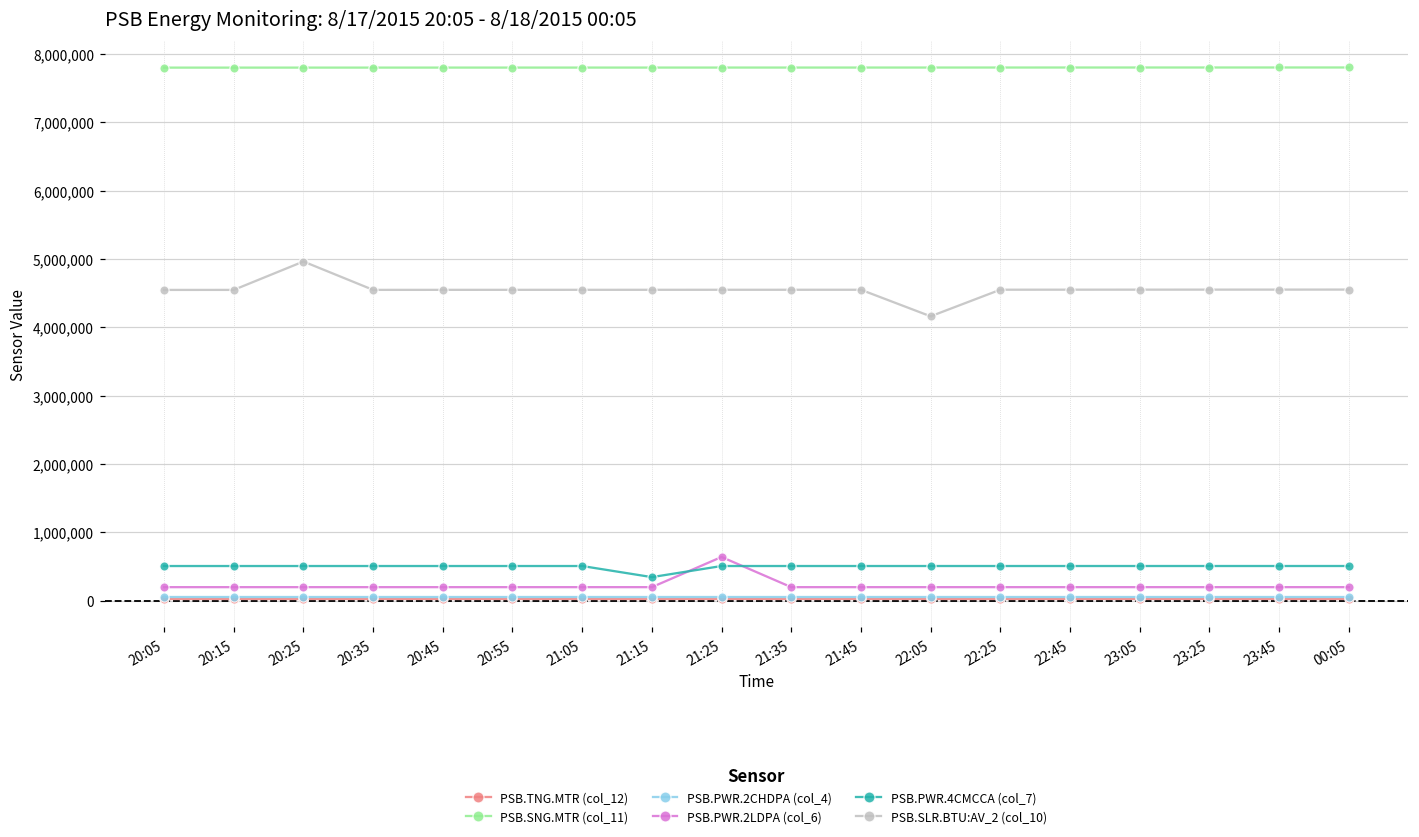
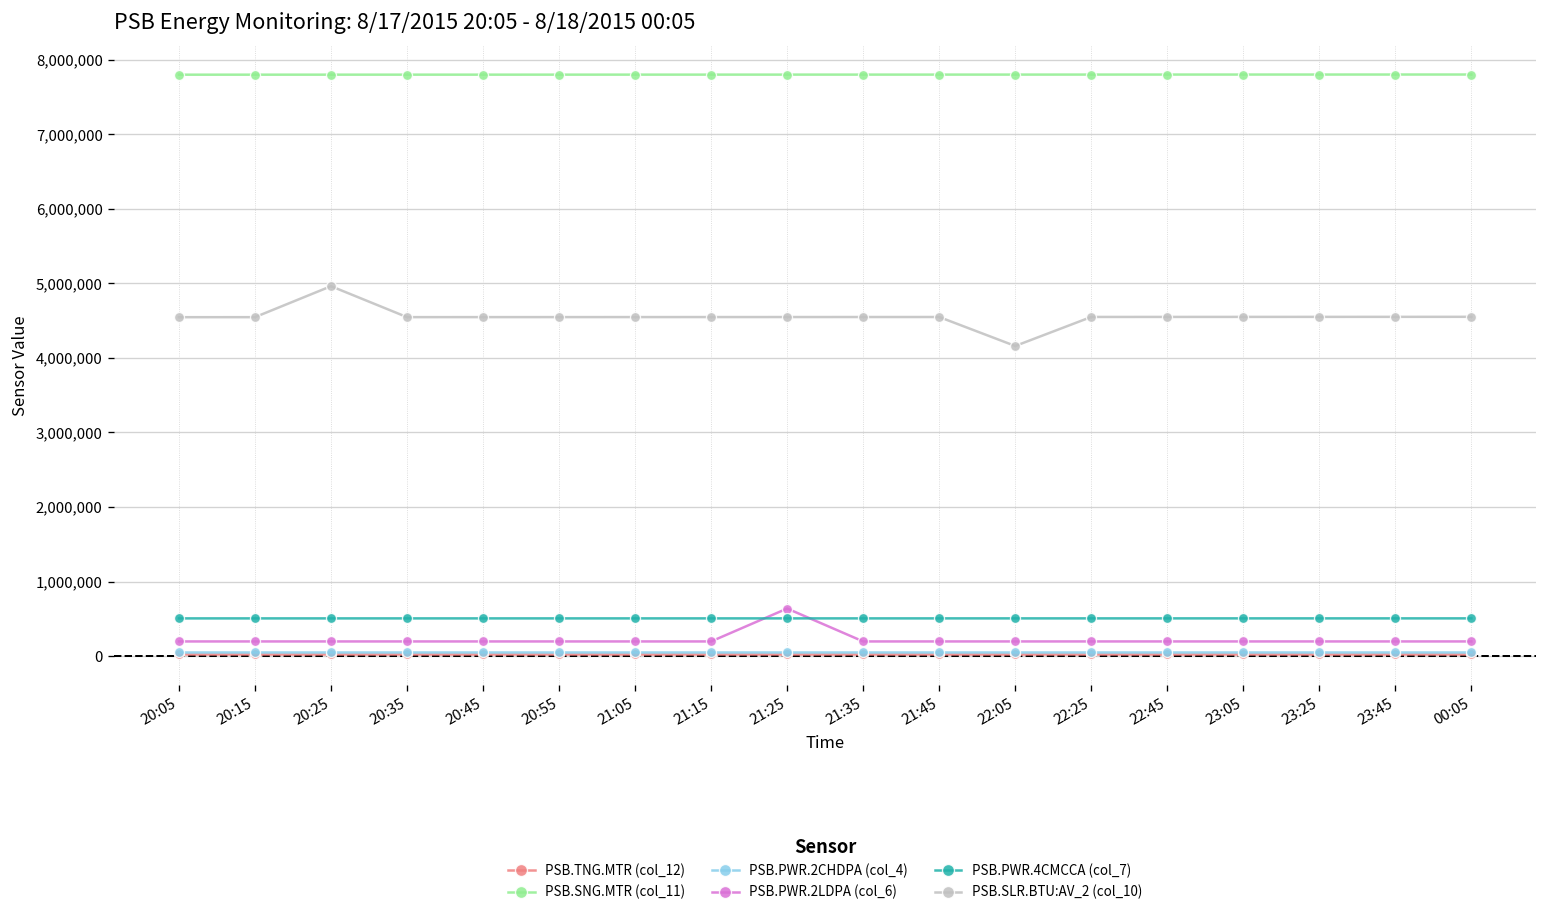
PSB.PWR.4CMCCA (col_7), 21:15: 300,000 -> 500,000
